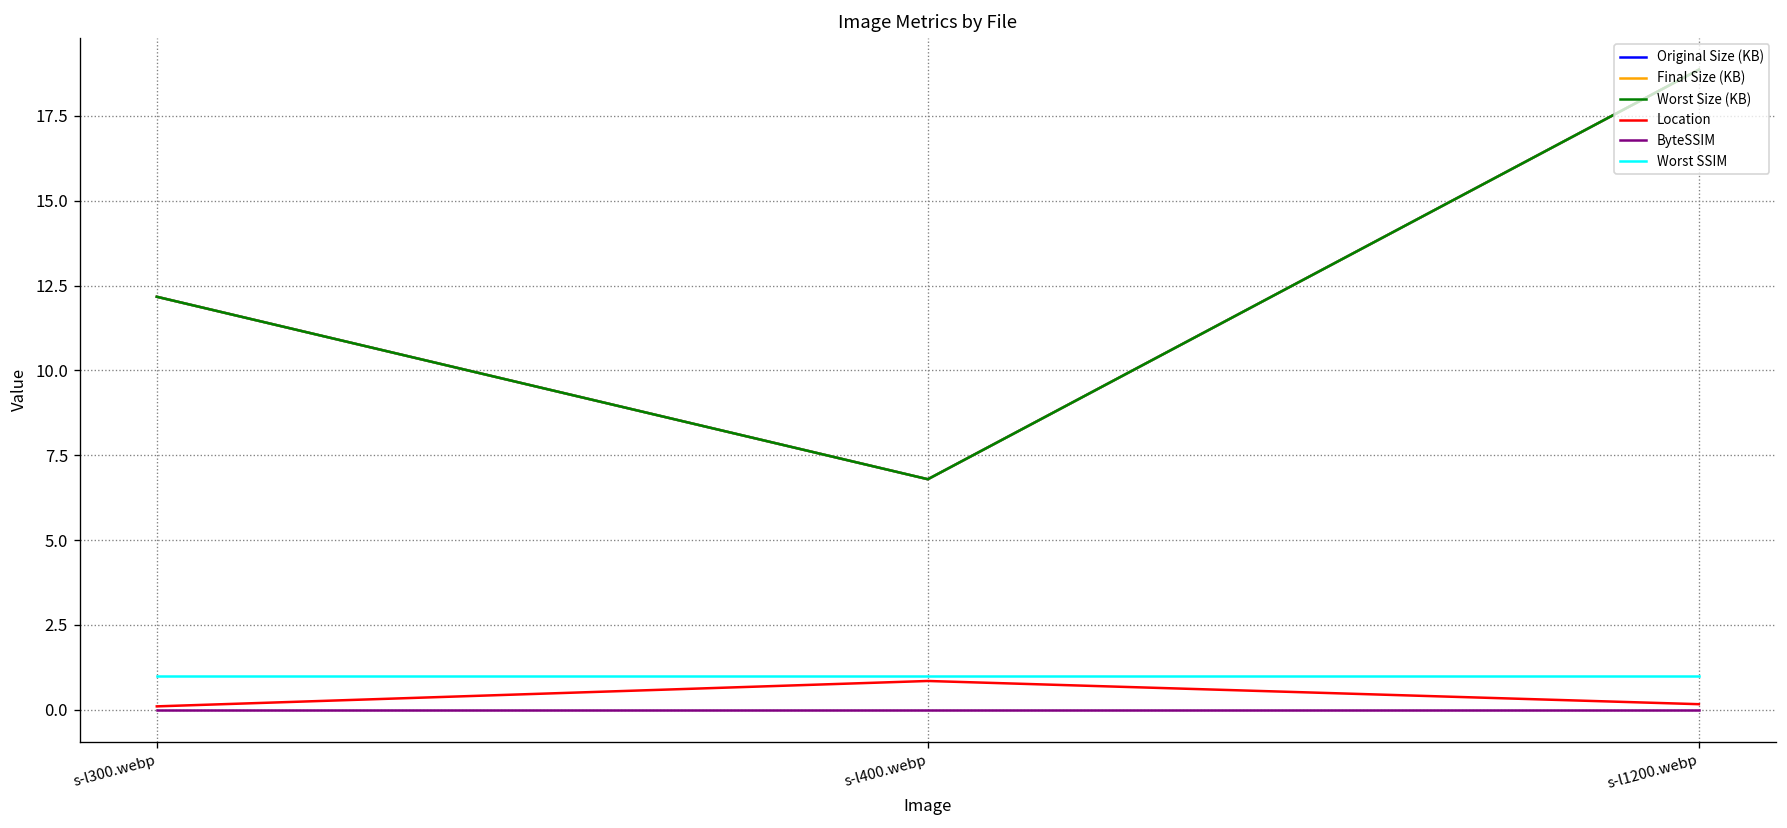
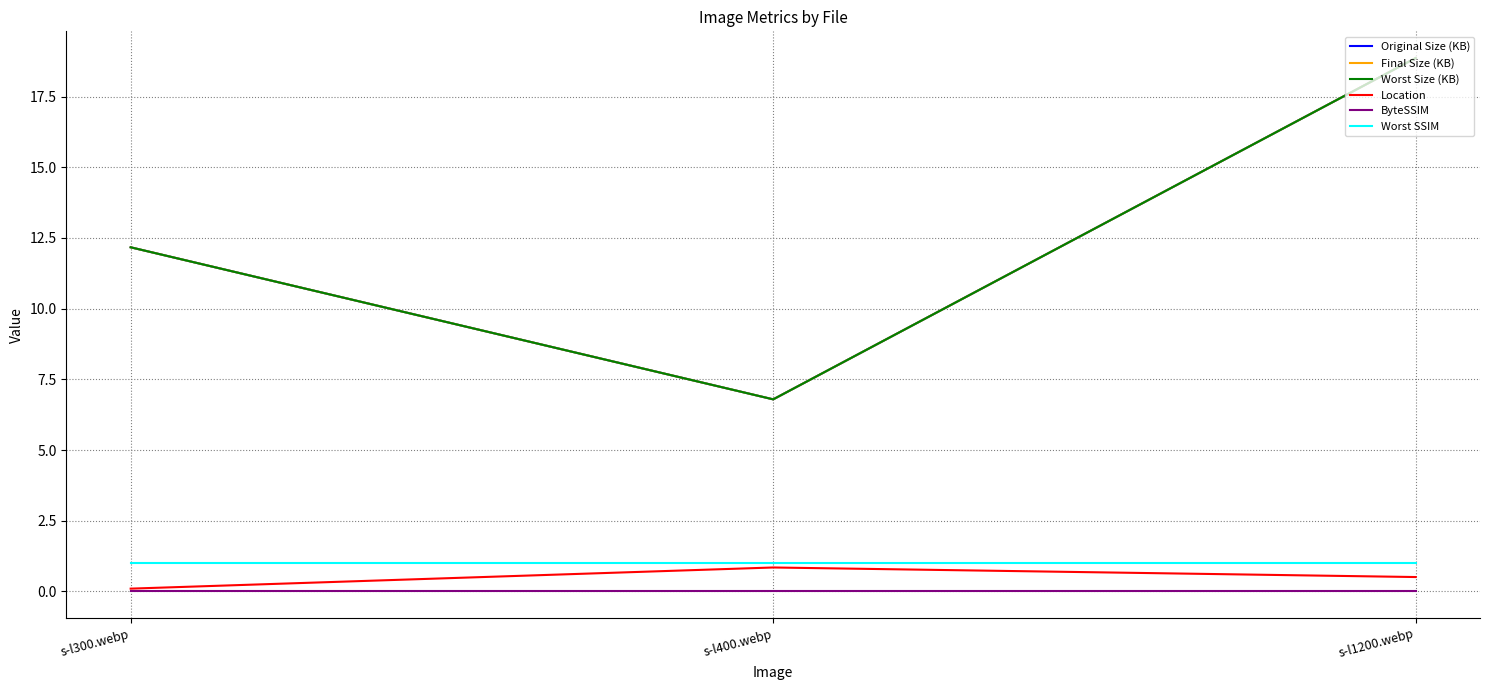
Location, s-l1200.webp: 0.2 -> 0.5
